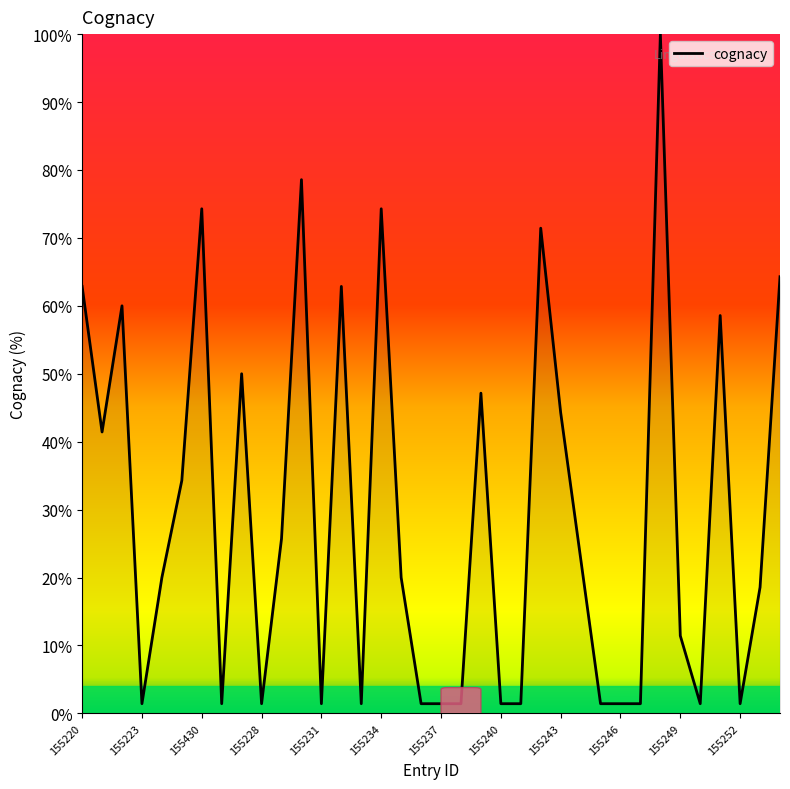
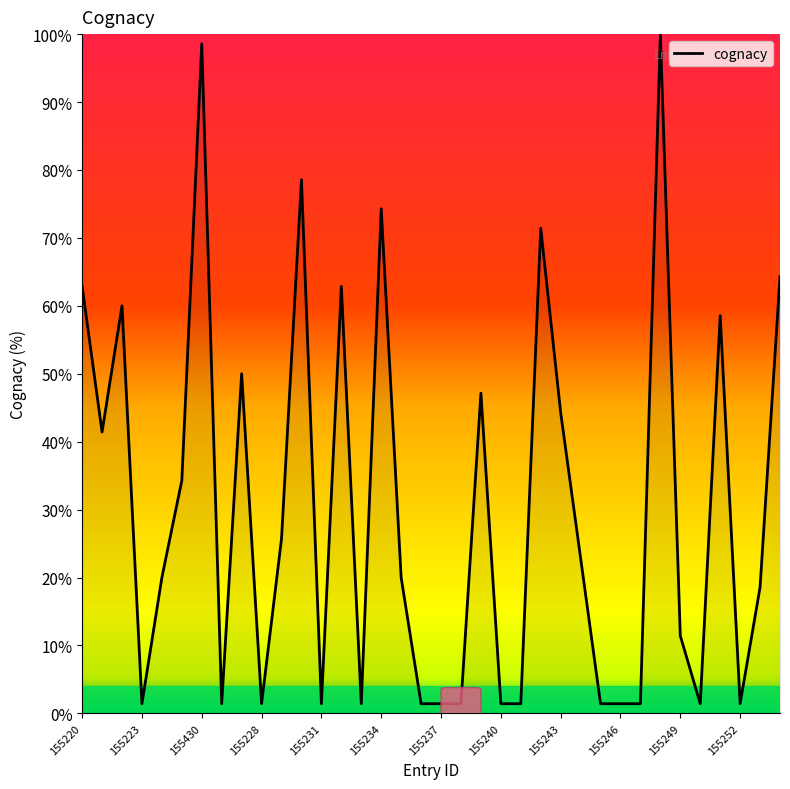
155430: 74% -> 99%
